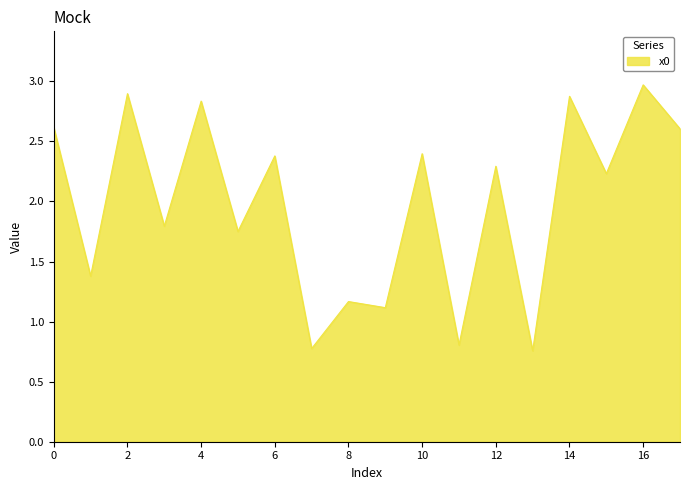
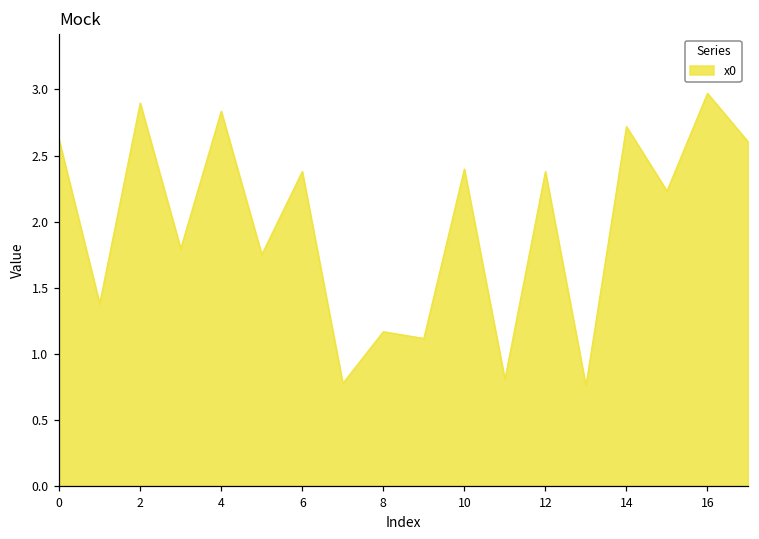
12: 2.29 -> 2.38
14: 2.88 -> 2.72
